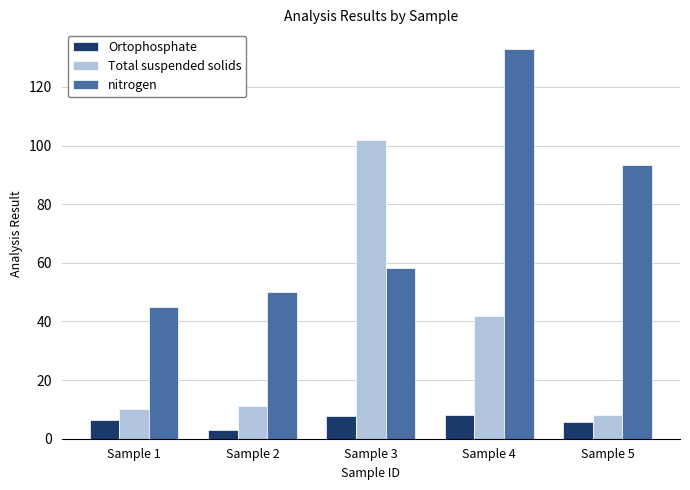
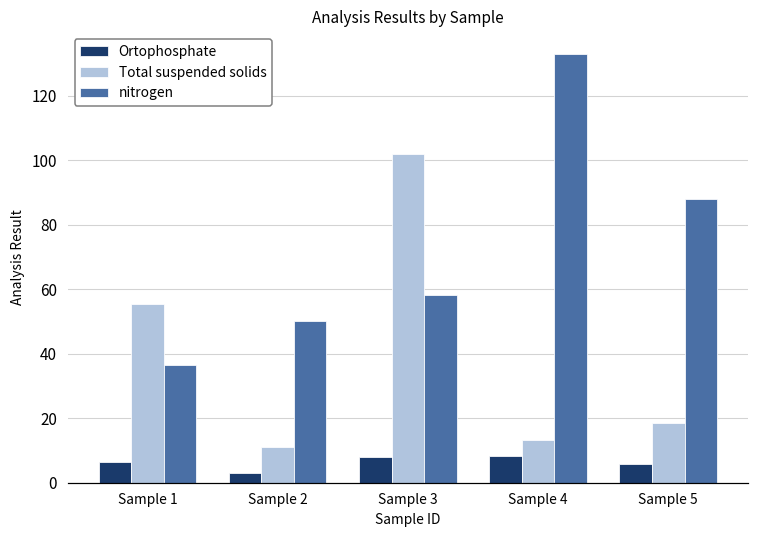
Total suspended solids, Sample 1: 10 -> 55
nitrogen, Sample 1: 45 -> 36
Total suspended solids, Sample 4: 42 -> 13
Total suspended solids, Sample 5: 8 -> 19
nitrogen, Sample 5: 94 -> 88
